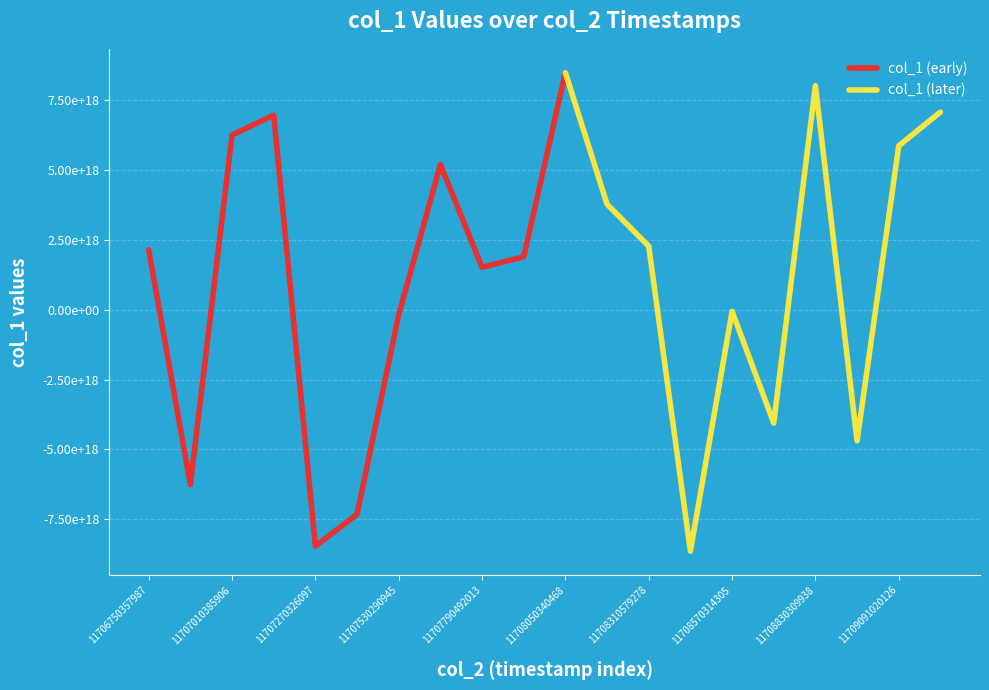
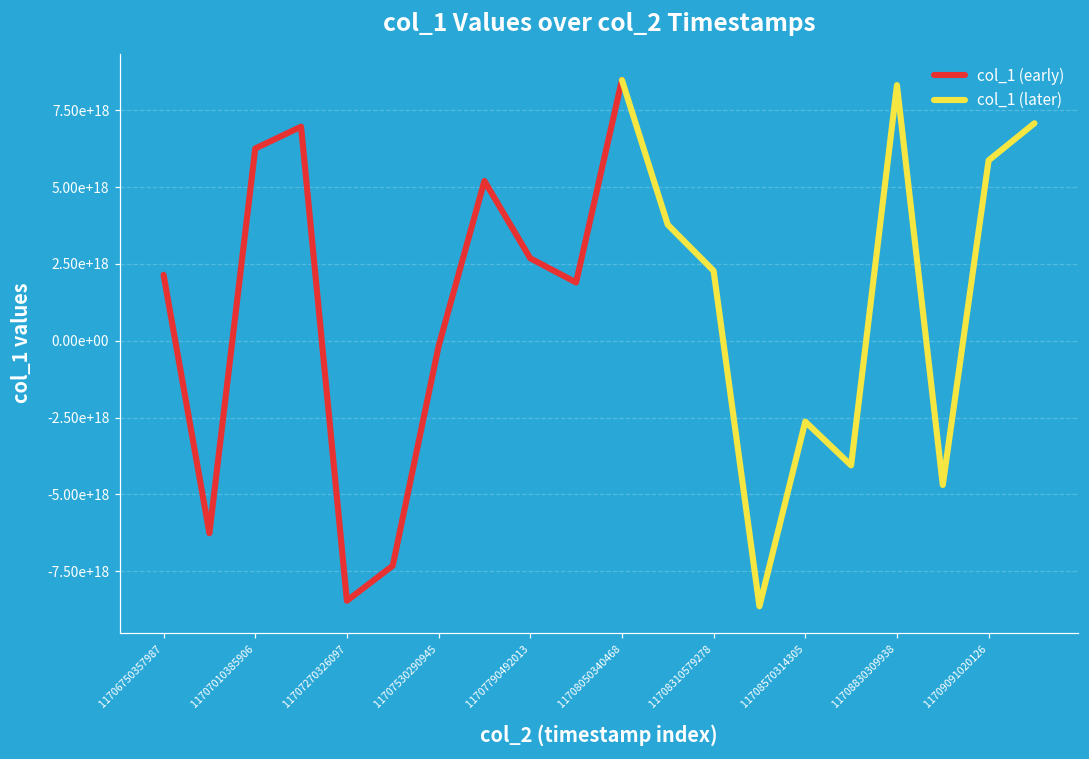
col_1 (early), 11707790492013: 1500000000000000000 -> 2700000000000000000
col_1 (later), 11708570314305: -100000000000000000 -> -2600000000000000000
col_1 (later), 11708830309938: 8000000000000000000 -> 8300000000000000000
